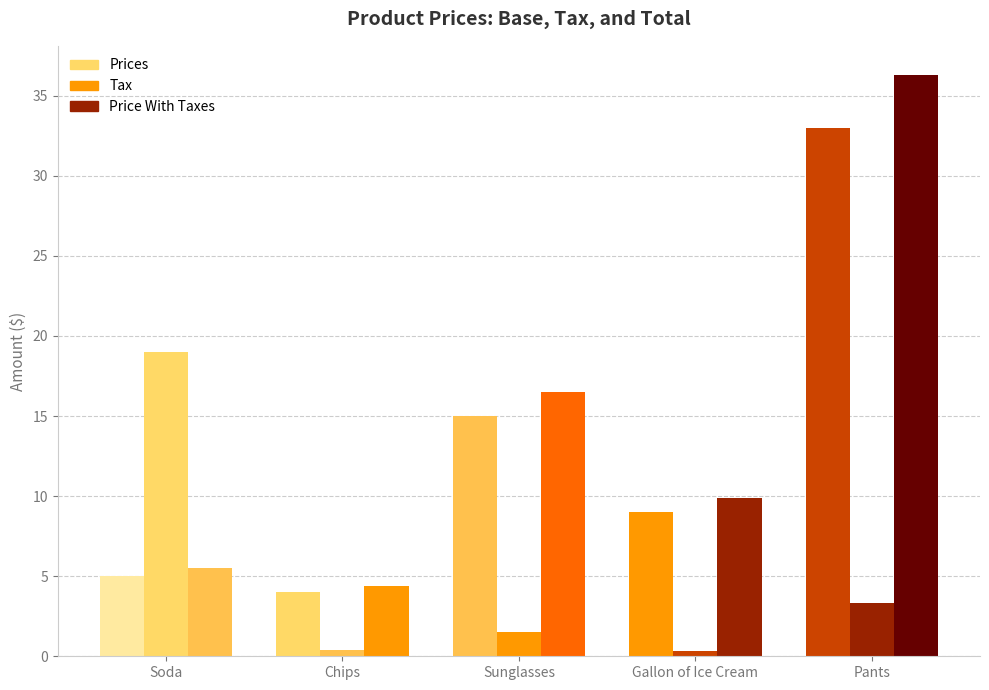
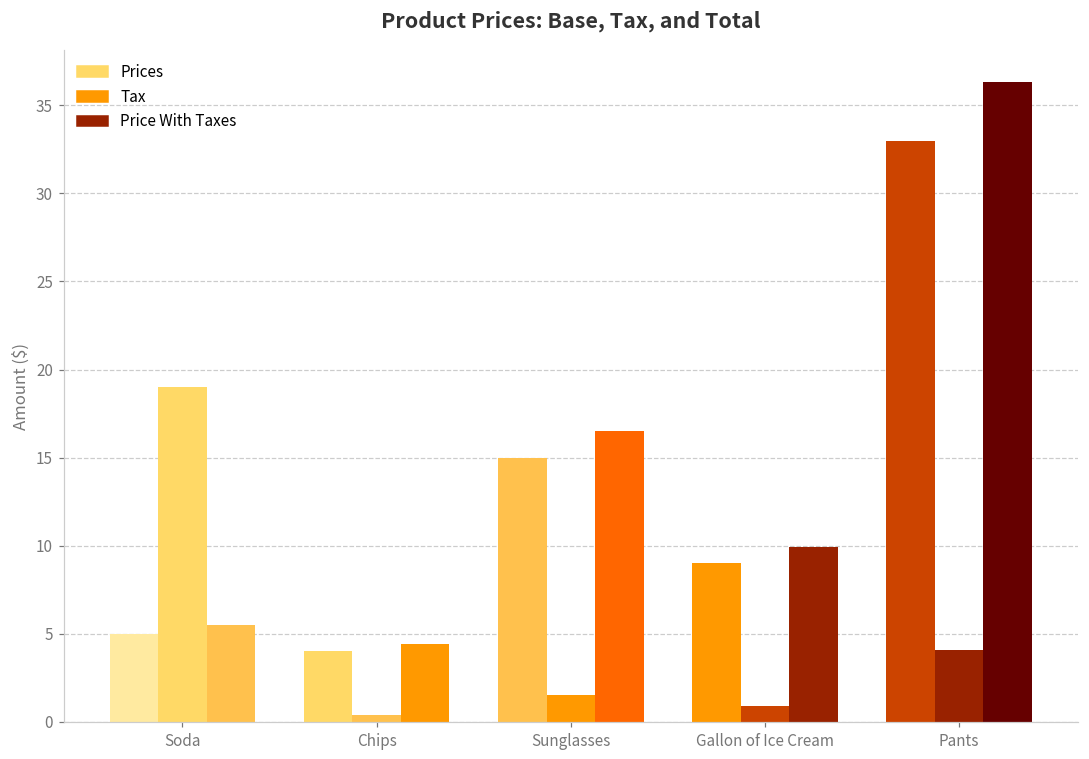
Gallon of Ice Cream: 0.3 -> 0.9
Pants: 3.3 -> 4.1
